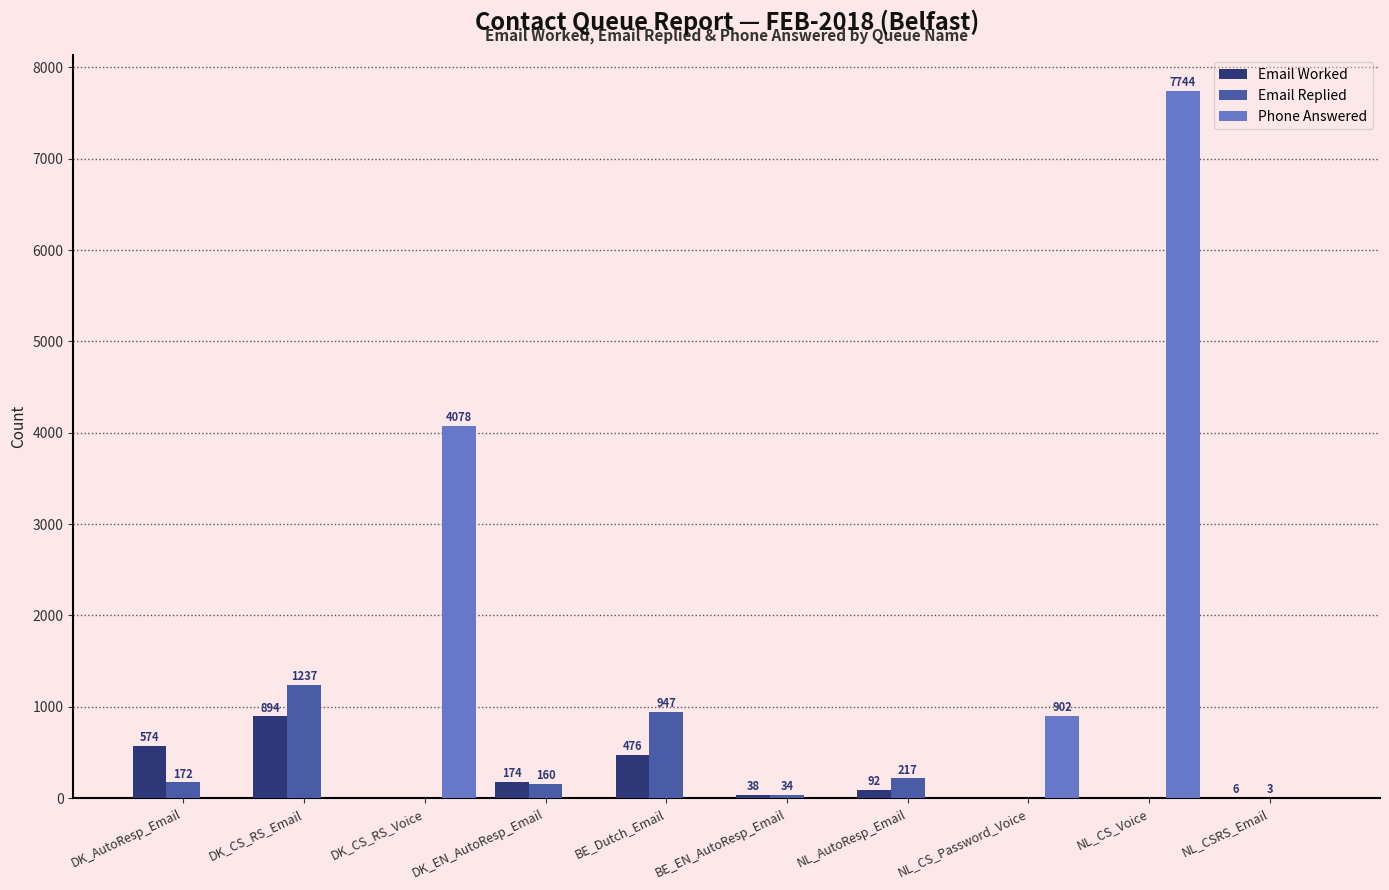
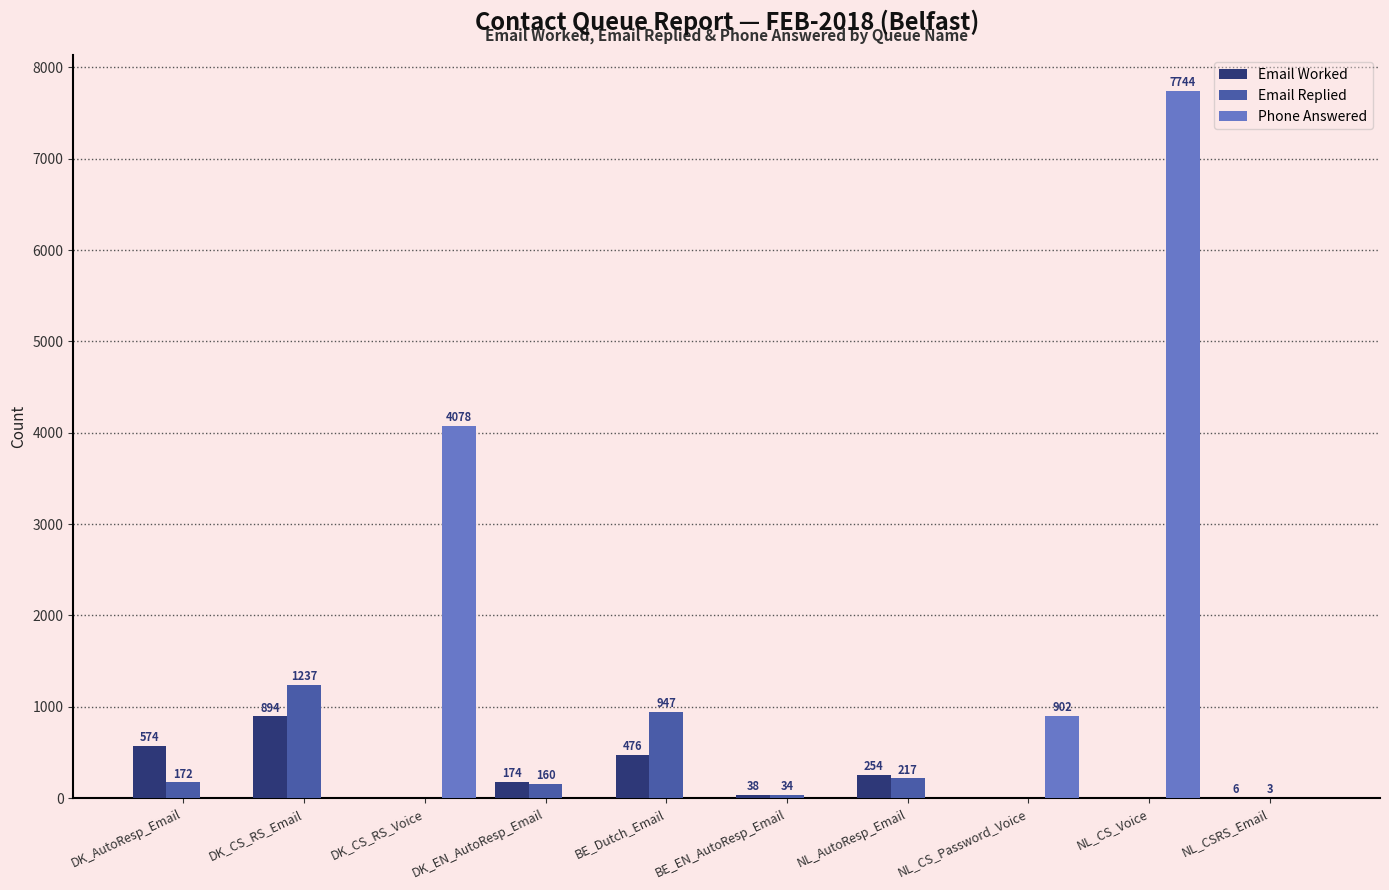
Email Worked, NL_AutoResp_Email: 92 -> 254
